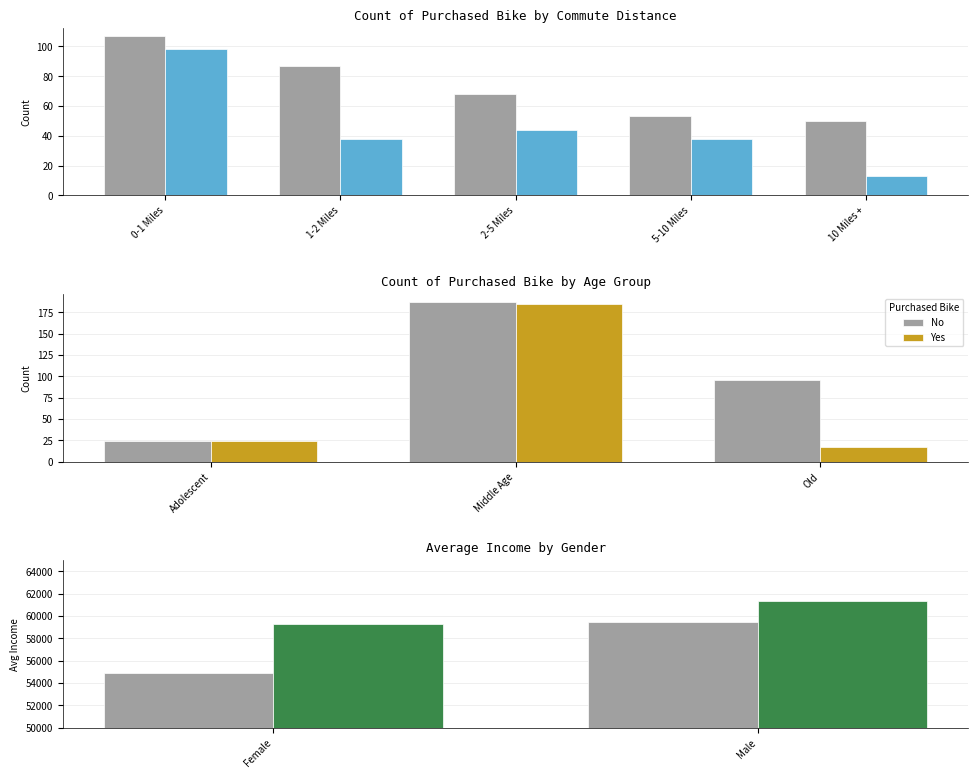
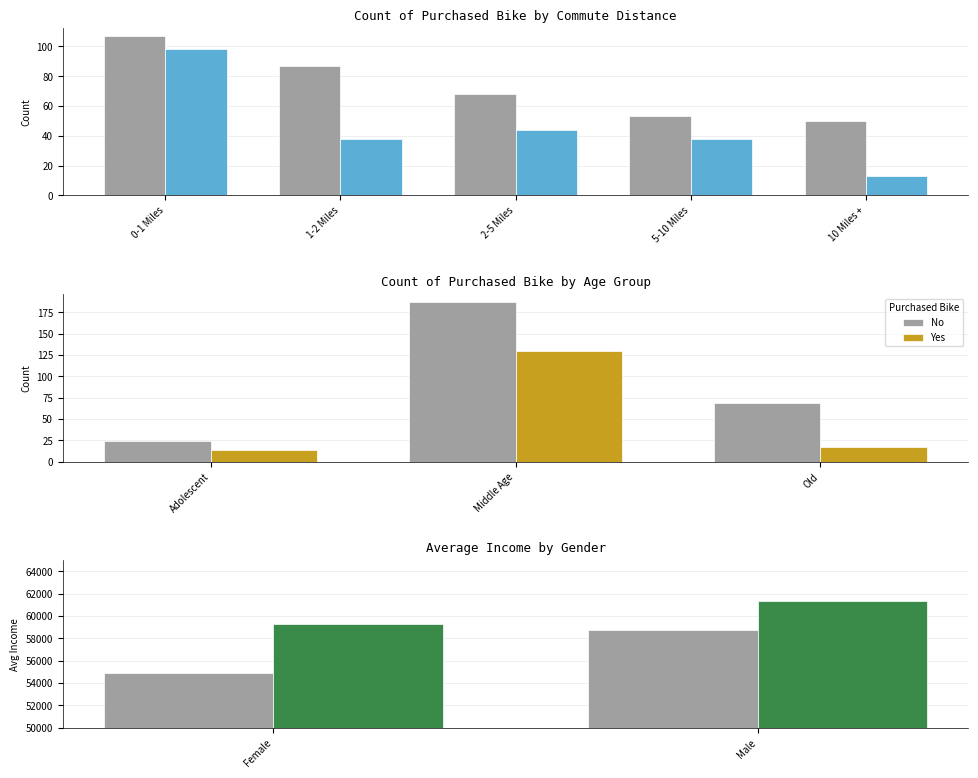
Count of Purchased Bike by Age Group, Yes, Adolescent: 20 -> 10
Count of Purchased Bike by Age Group, Yes, Middle Age: 190 -> 130
Count of Purchased Bike by Age Group, No, Old: 100 -> 70
Average Income by Gender, No, Male: 59400 -> 58700
